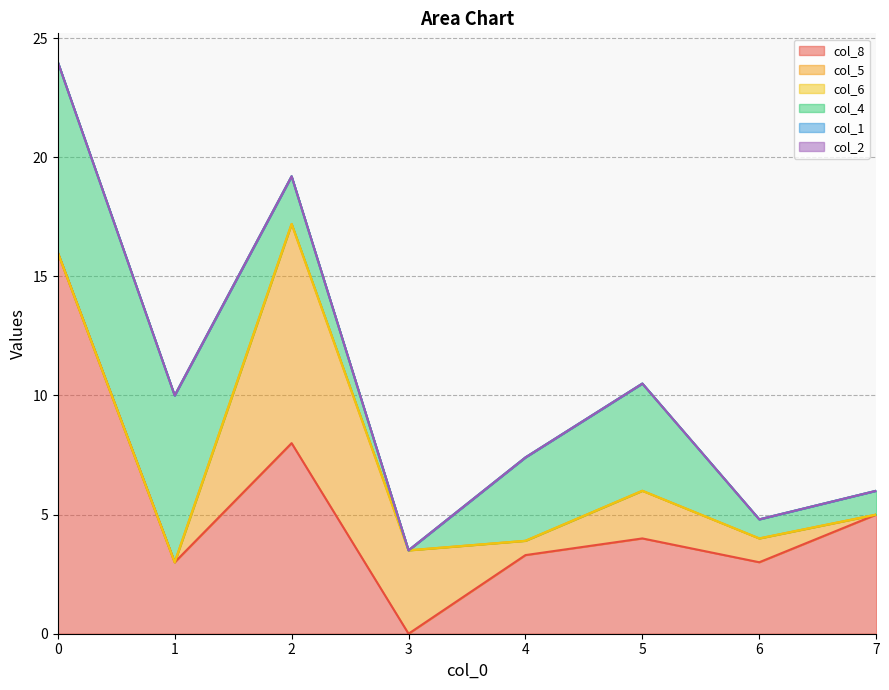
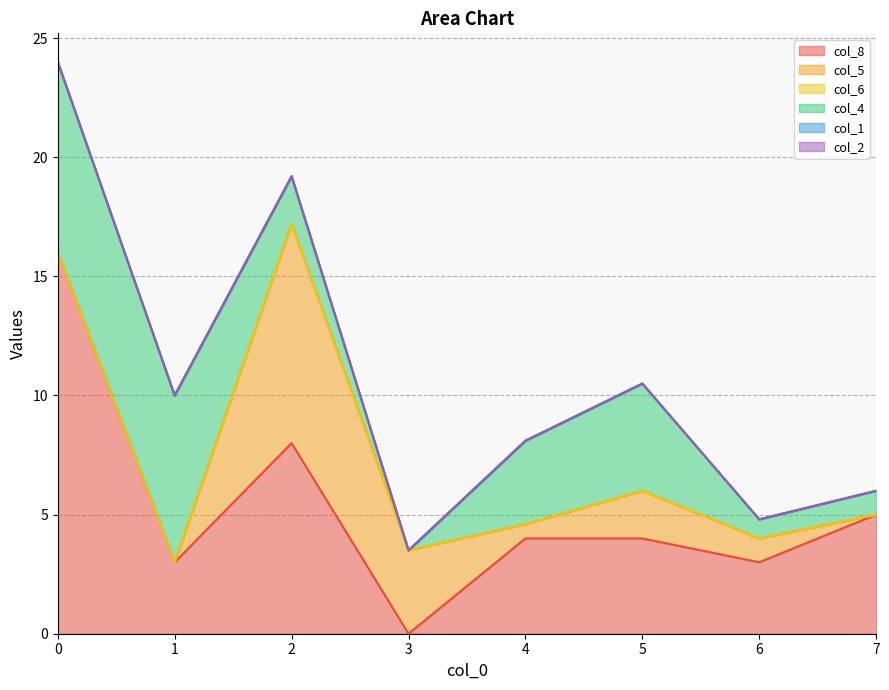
col_8, 4: 3.3 -> 4.0
